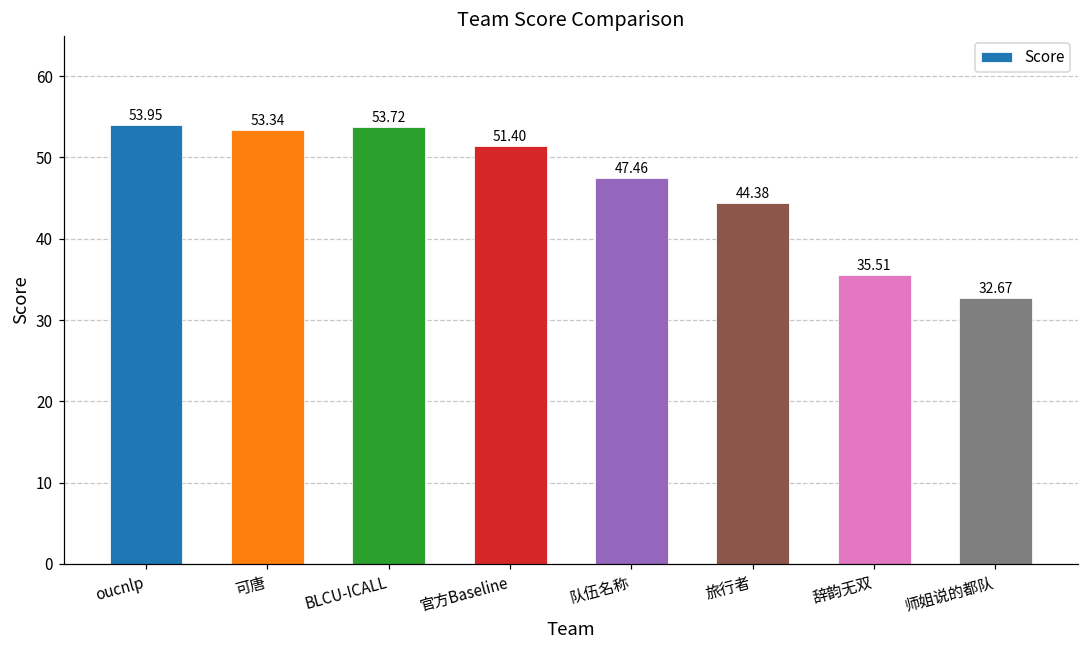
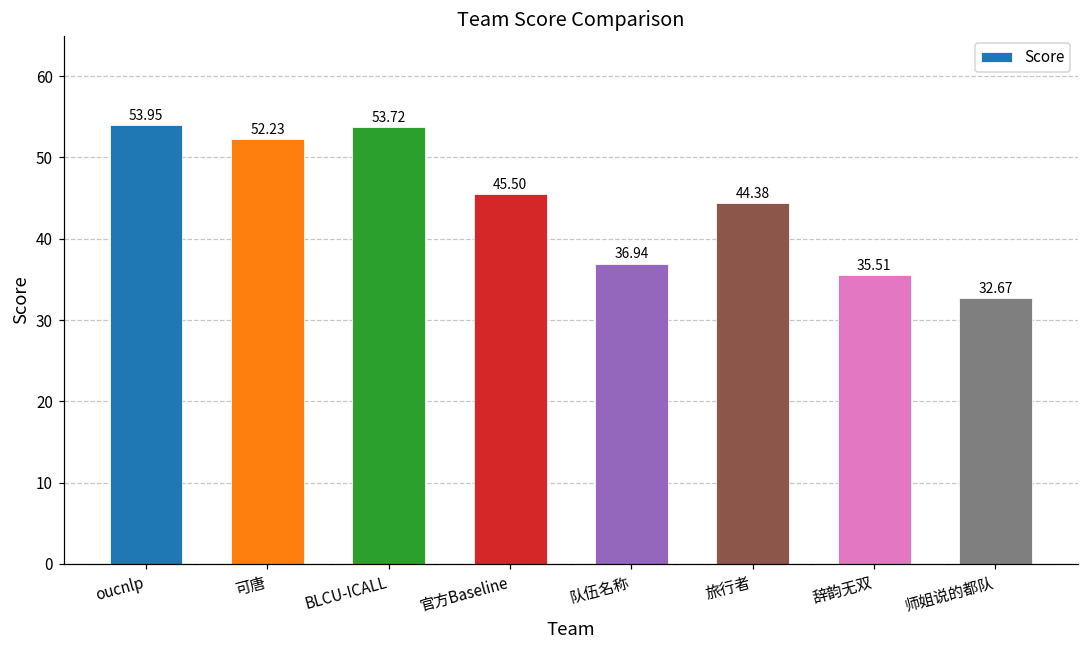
可唐: 53.34 -> 52.23
官方Baseline: 51.40 -> 45.50
队伍名称: 47.46 -> 36.94
